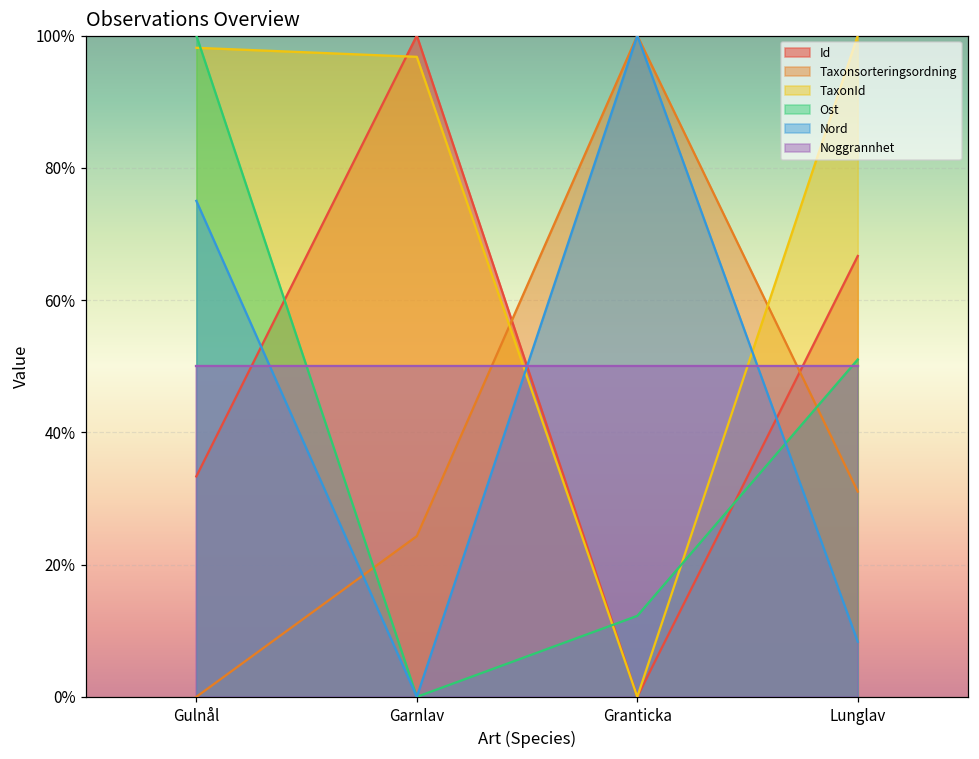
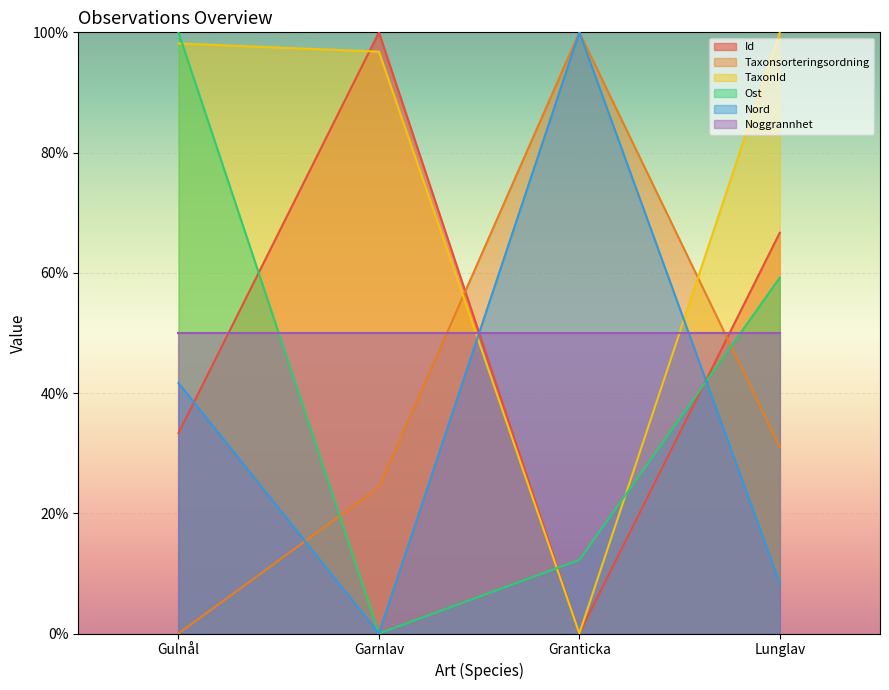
Nord, Gulnål: 75% -> 42%
Ost, Lunglav: 51% -> 59%
